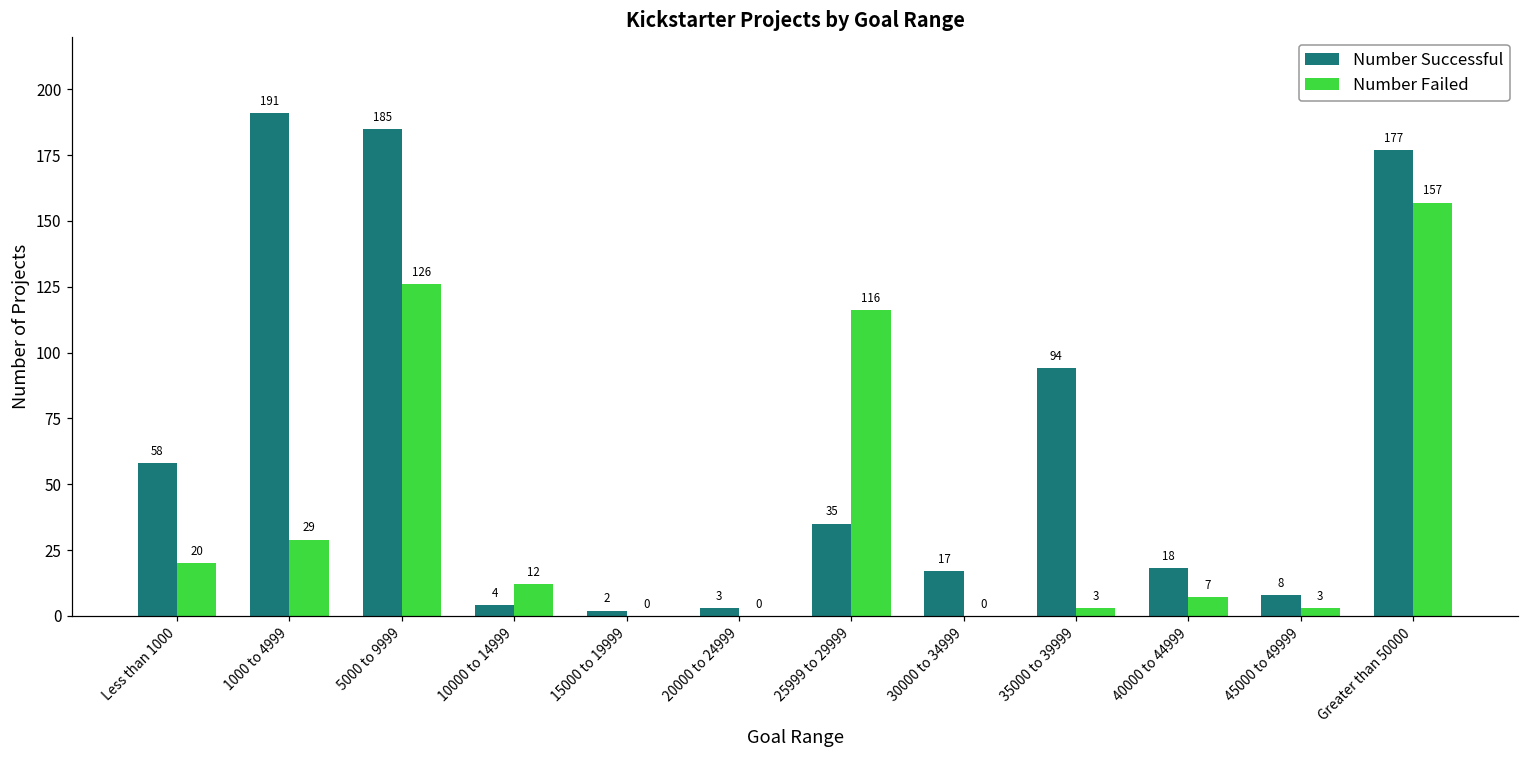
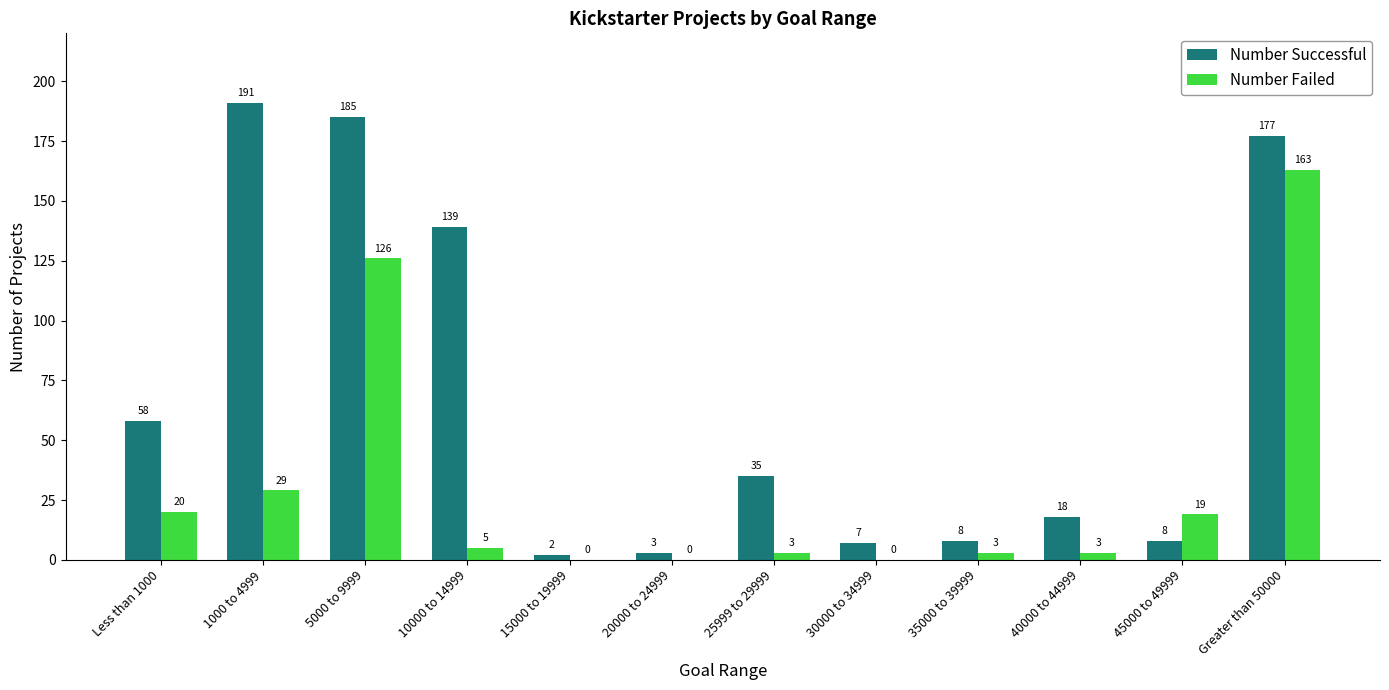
Number Successful, 10000 to 14999: 4 -> 139
Number Failed, 10000 to 14999: 12 -> 5
Number Failed, 25999 to 29999: 116 -> 3
Number Successful, 30000 to 34999: 17 -> 7
Number Successful, 35000 to 39999: 94 -> 8
Number Failed, 40000 to 44999: 7 -> 3
Number Failed, 45000 to 49999: 3 -> 19
Number Failed, Greater than 50000: 157 -> 163
